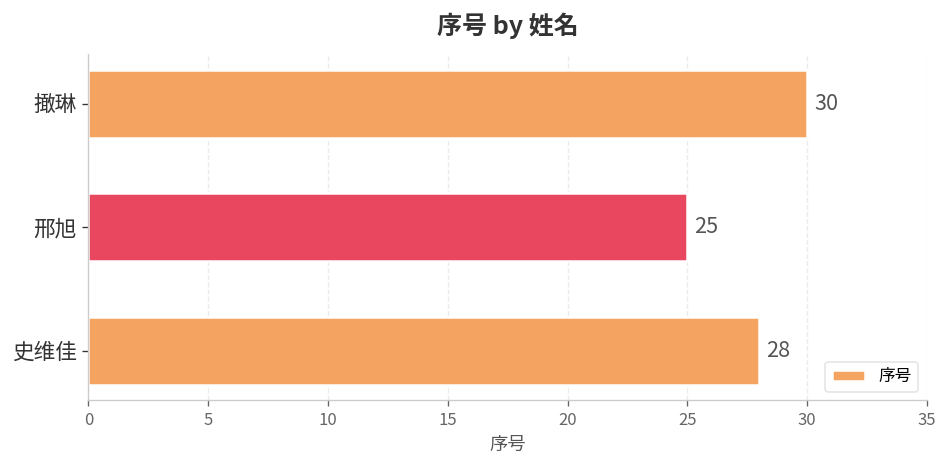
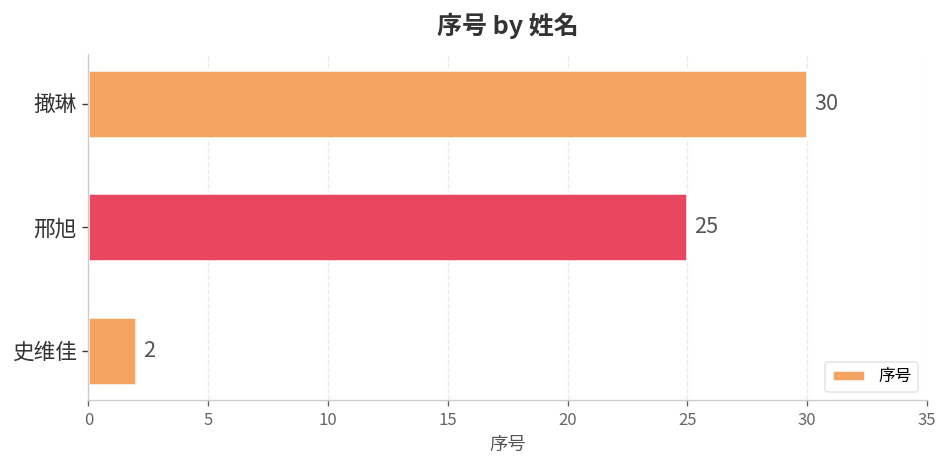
史维佳: 28 -> 2
